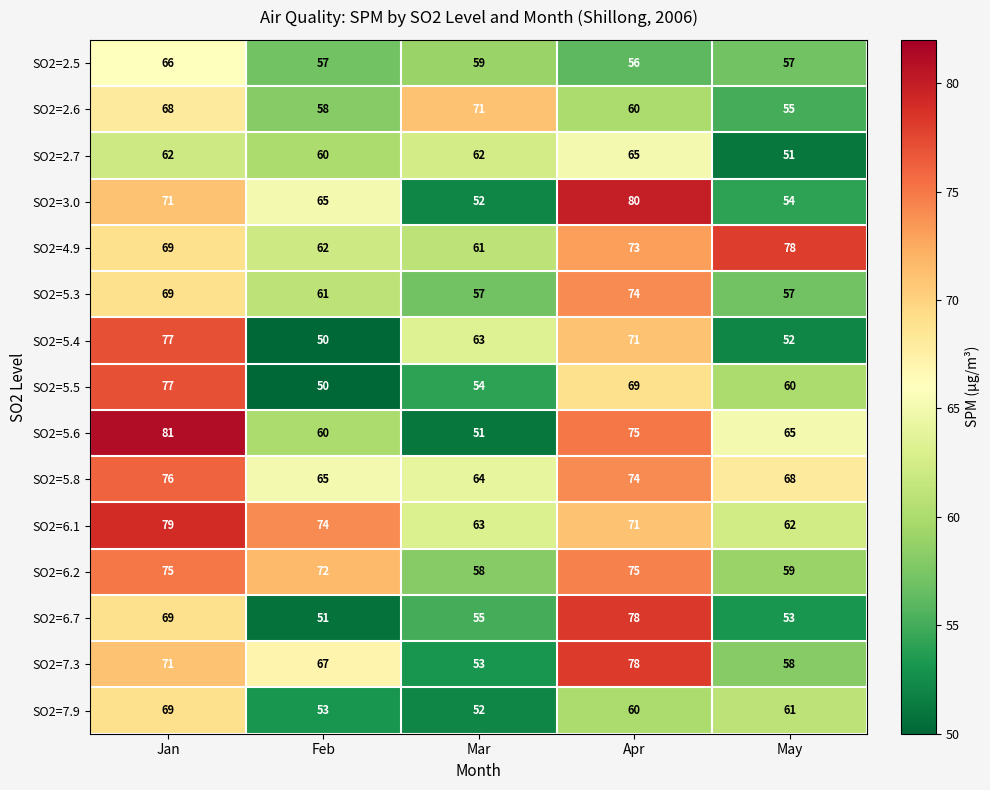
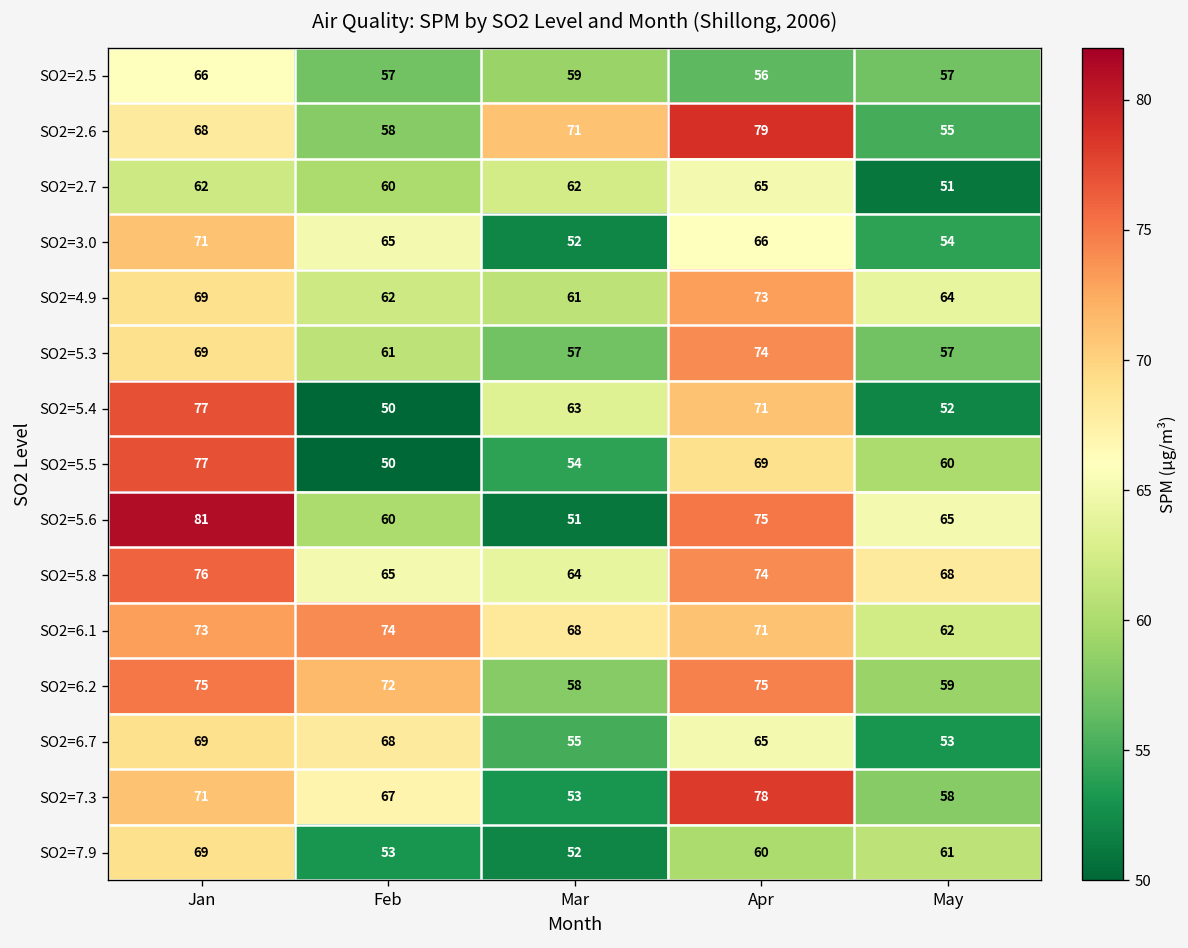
SO2=2.6, Apr: 60 -> 79
SO2=3.0, Apr: 80 -> 66
SO2=4.9, May: 78 -> 64
SO2=6.1, Jan: 79 -> 73
SO2=6.1, Mar: 63 -> 68
SO2=6.7, Feb: 51 -> 68
SO2=6.7, Apr: 78 -> 65
